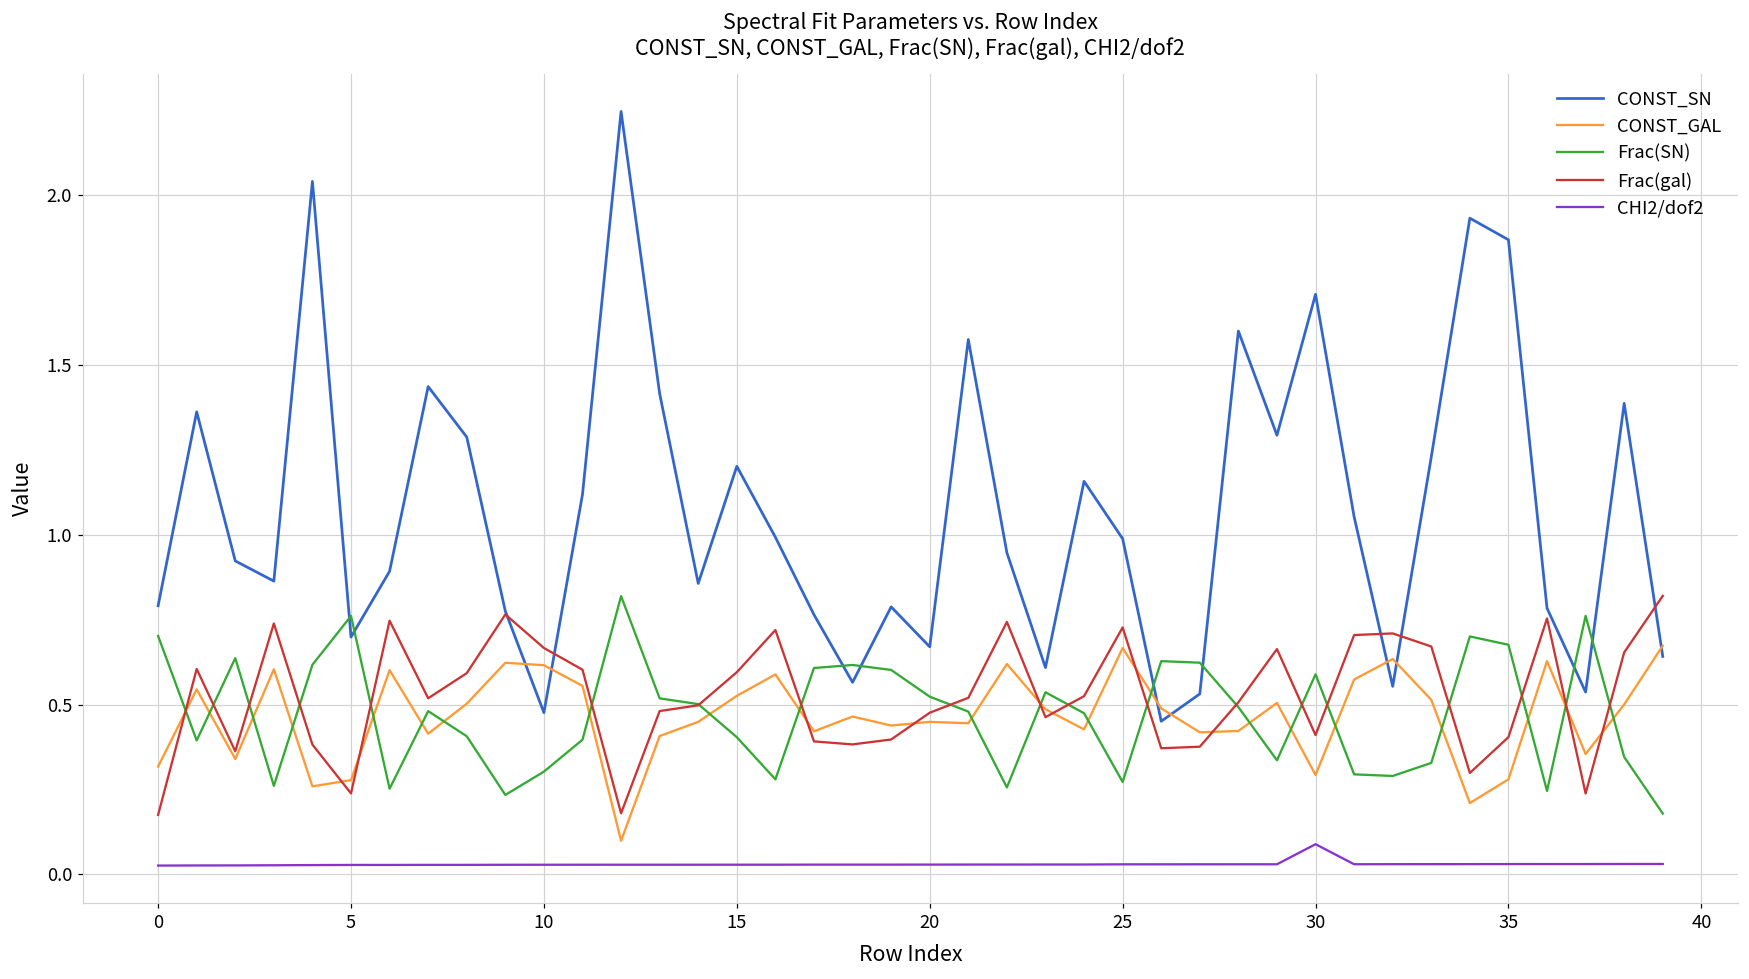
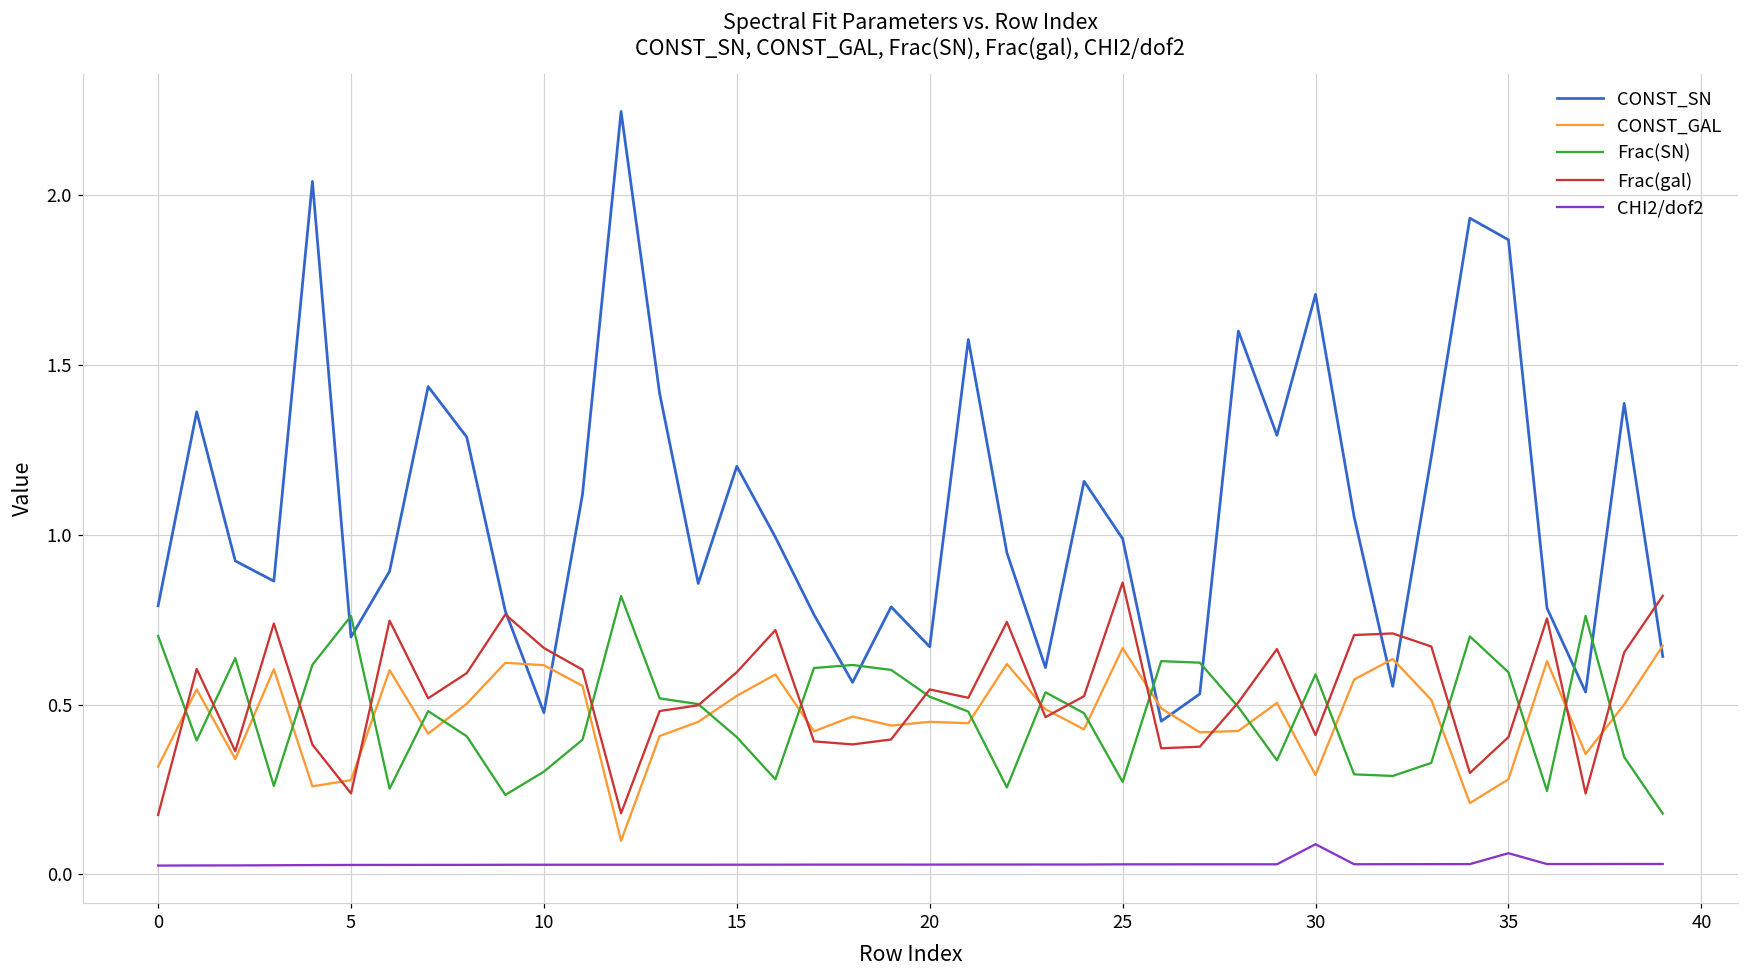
Frac(gal), 20: 0.48 -> 0.54
Frac(gal), 25: 0.73 -> 0.86
Frac(SN), 35: 0.68 -> 0.60
CHI2/dof2, 35: 0.03 -> 0.06
